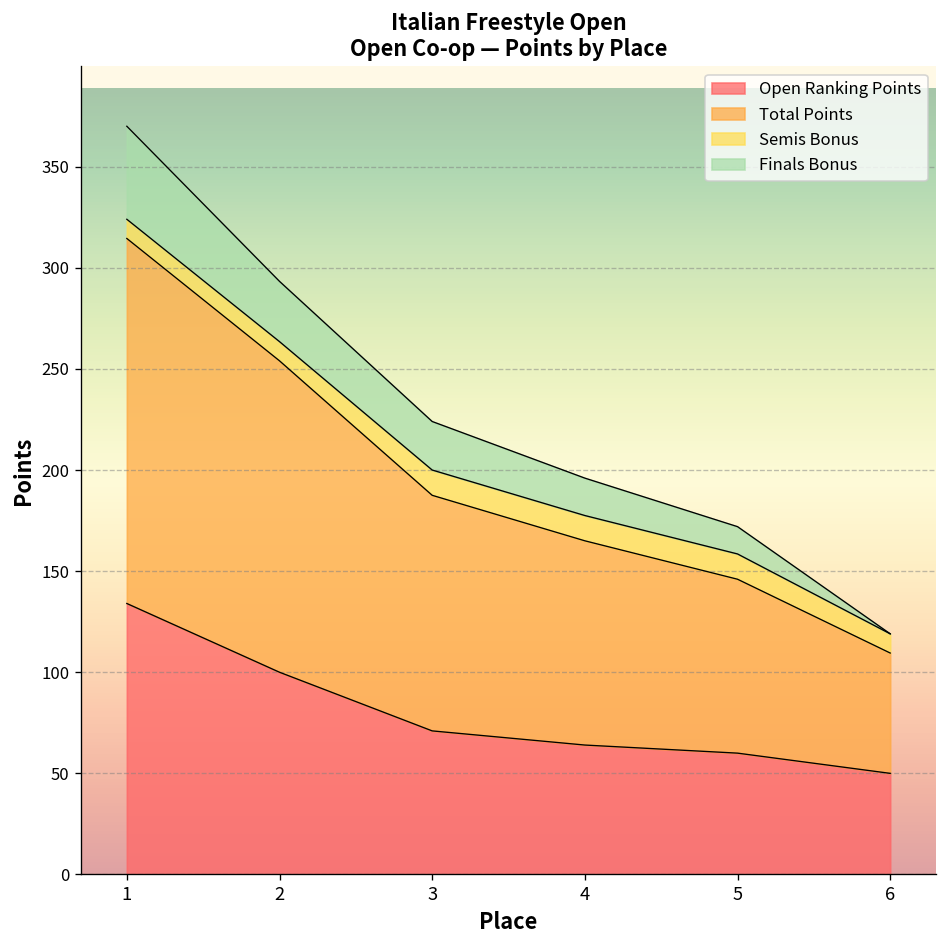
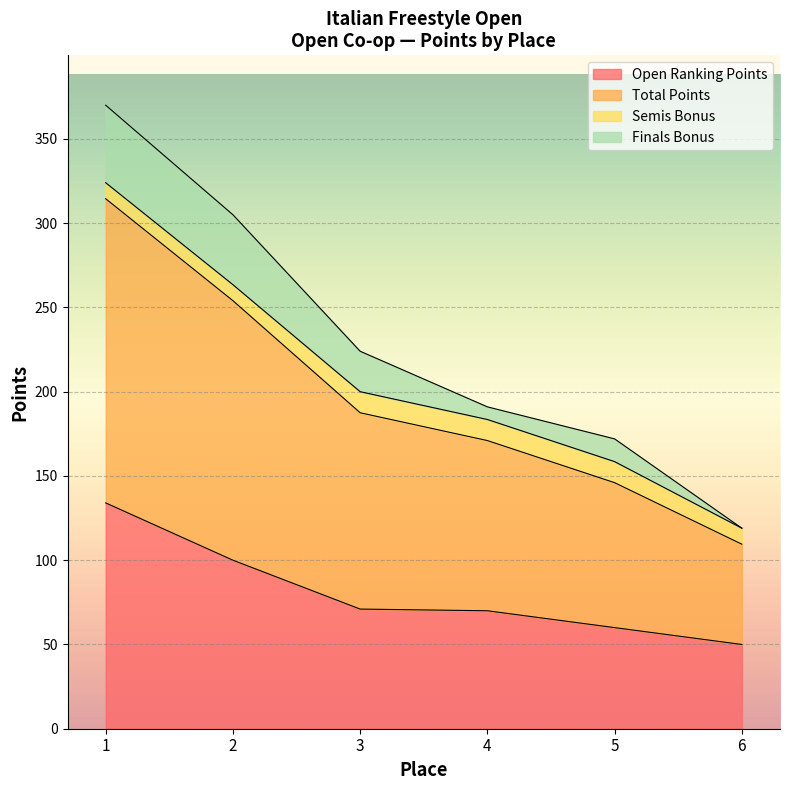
Finals Bonus, 2: 30 -> 42
Open Ranking Points, 4: 64 -> 70
Finals Bonus, 4: 19 -> 8
